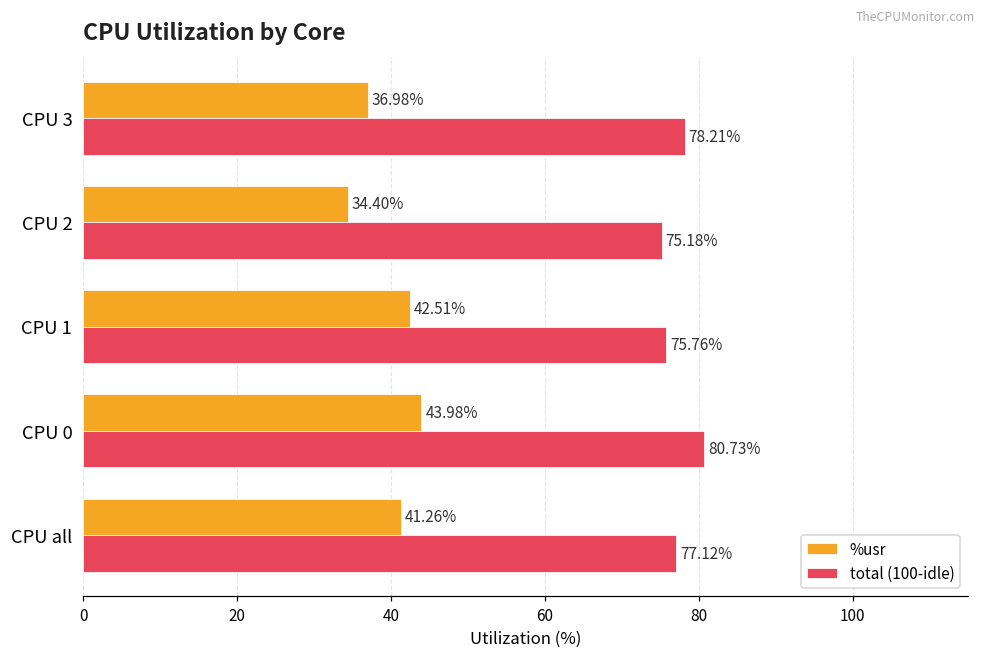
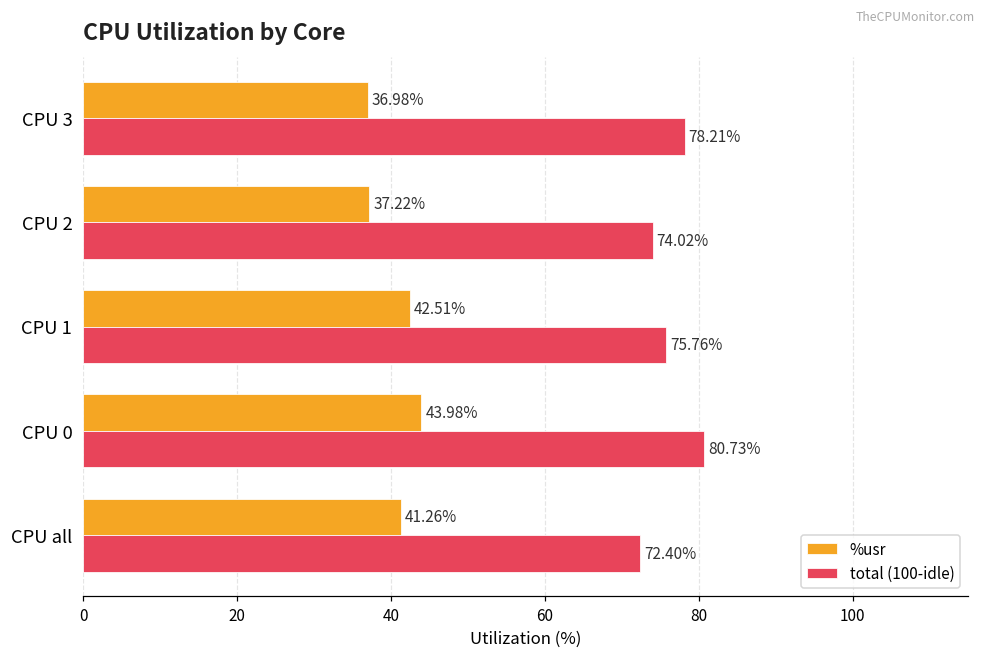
%usr, CPU 2: 34.40% -> 37.22%
total (100-idle), CPU 2: 75.18% -> 74.02%
total (100-idle), CPU all: 77.12% -> 72.40%
